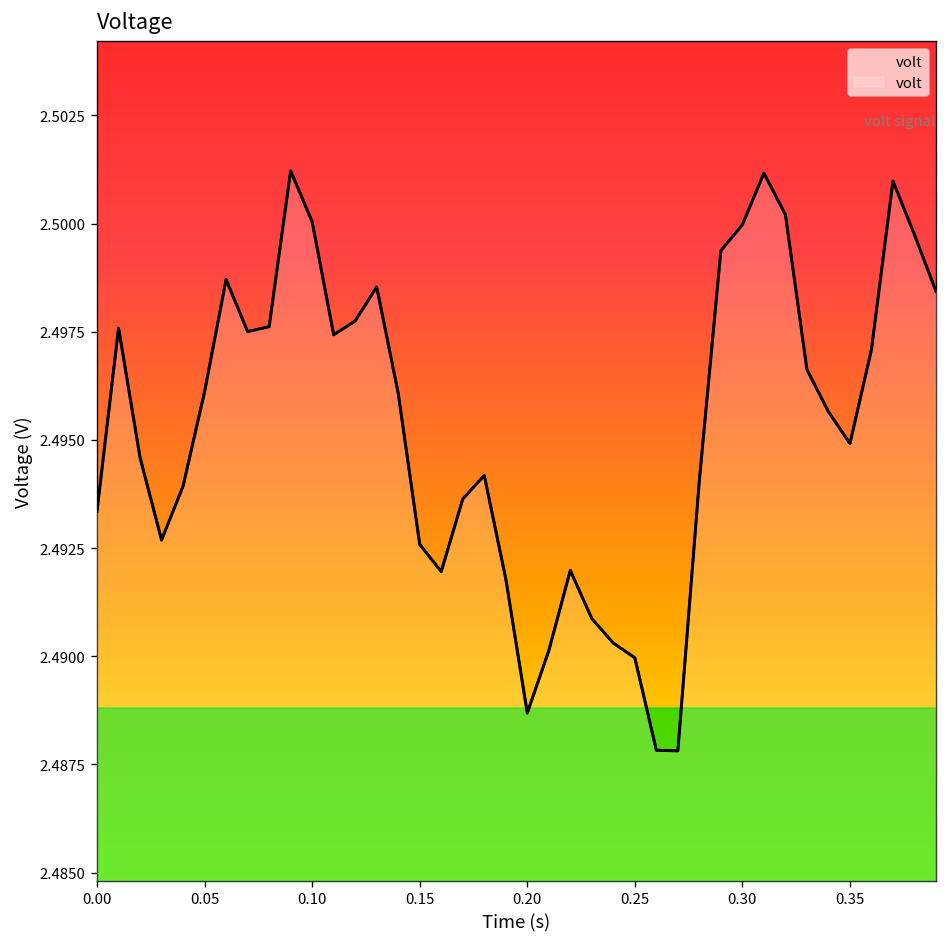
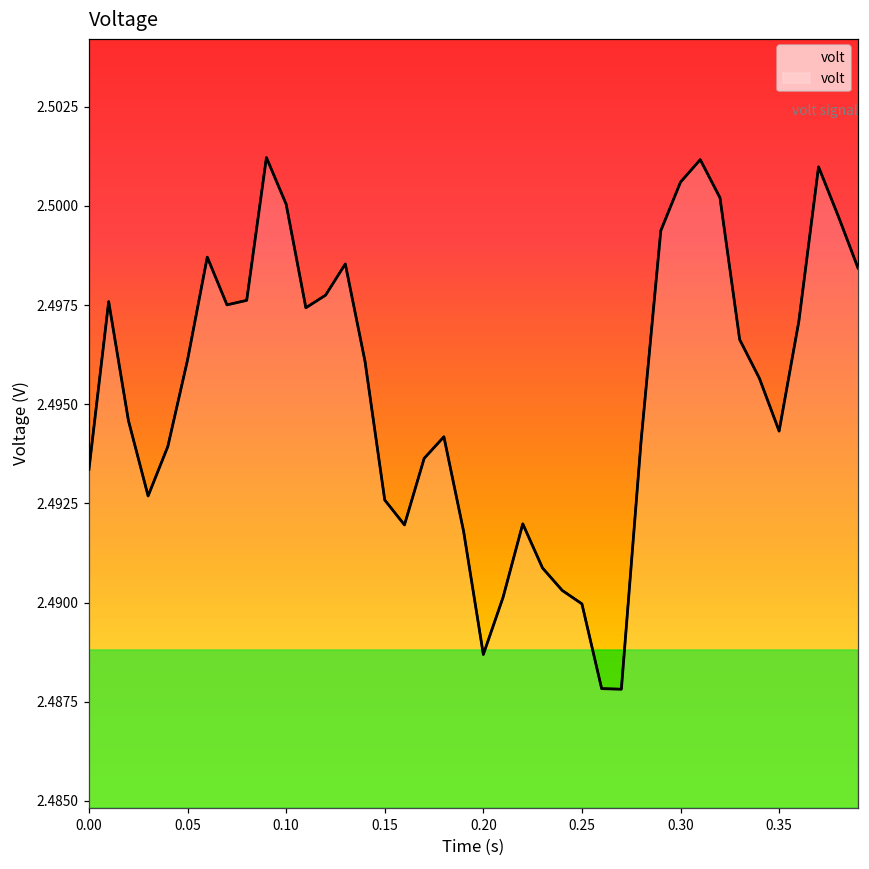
0.30: 2.5000 -> 2.5006
0.35: 2.4949 -> 2.4943
